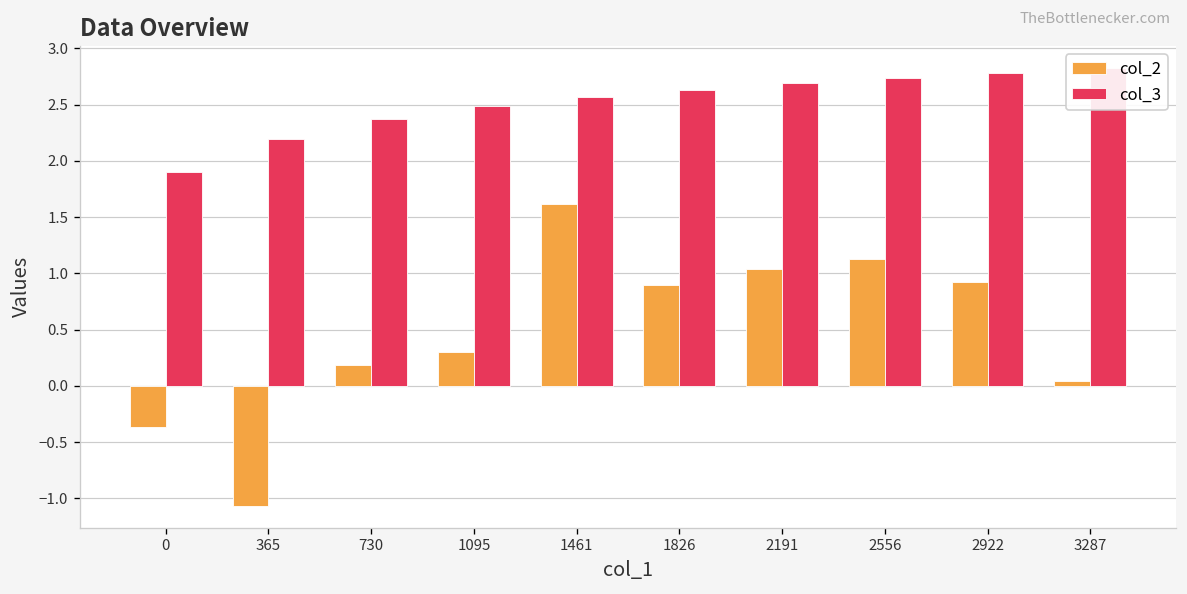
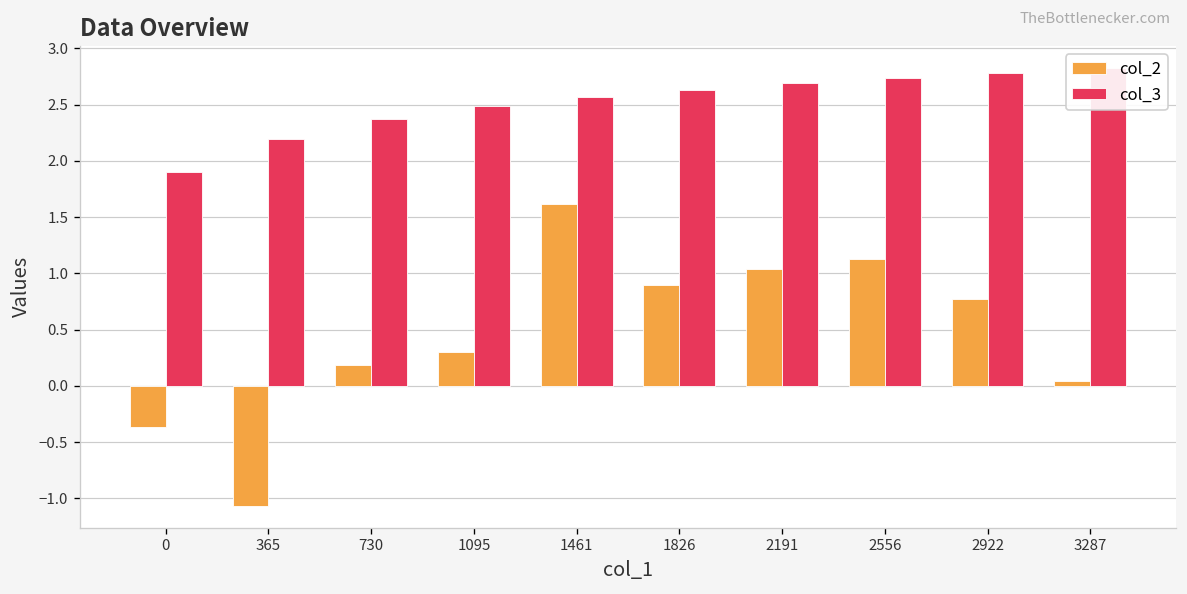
col_2, 2922: 0.9 -> 0.8
